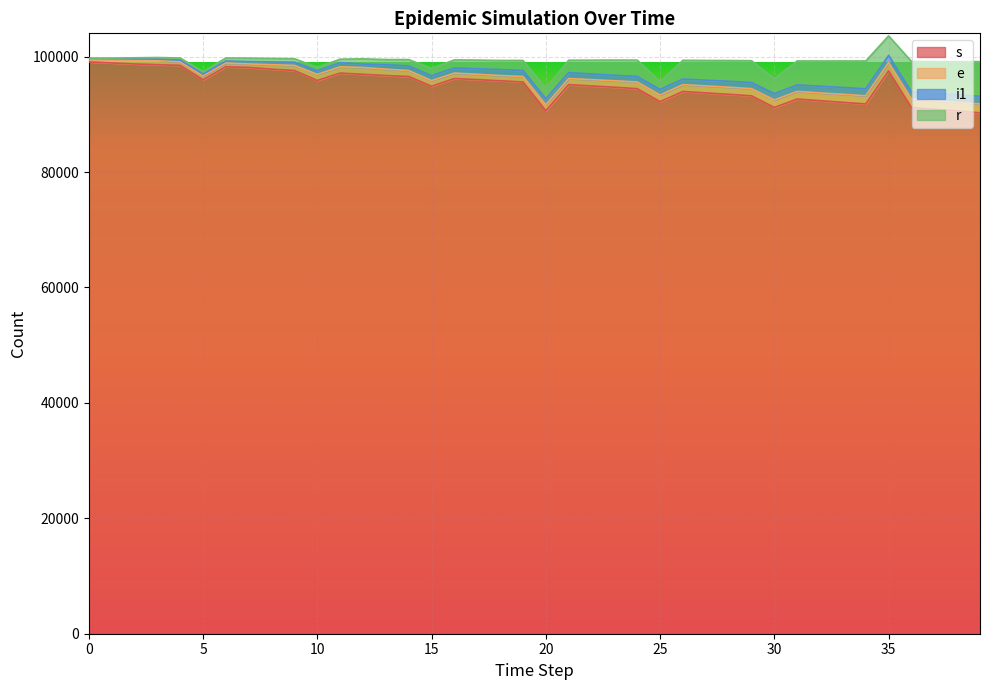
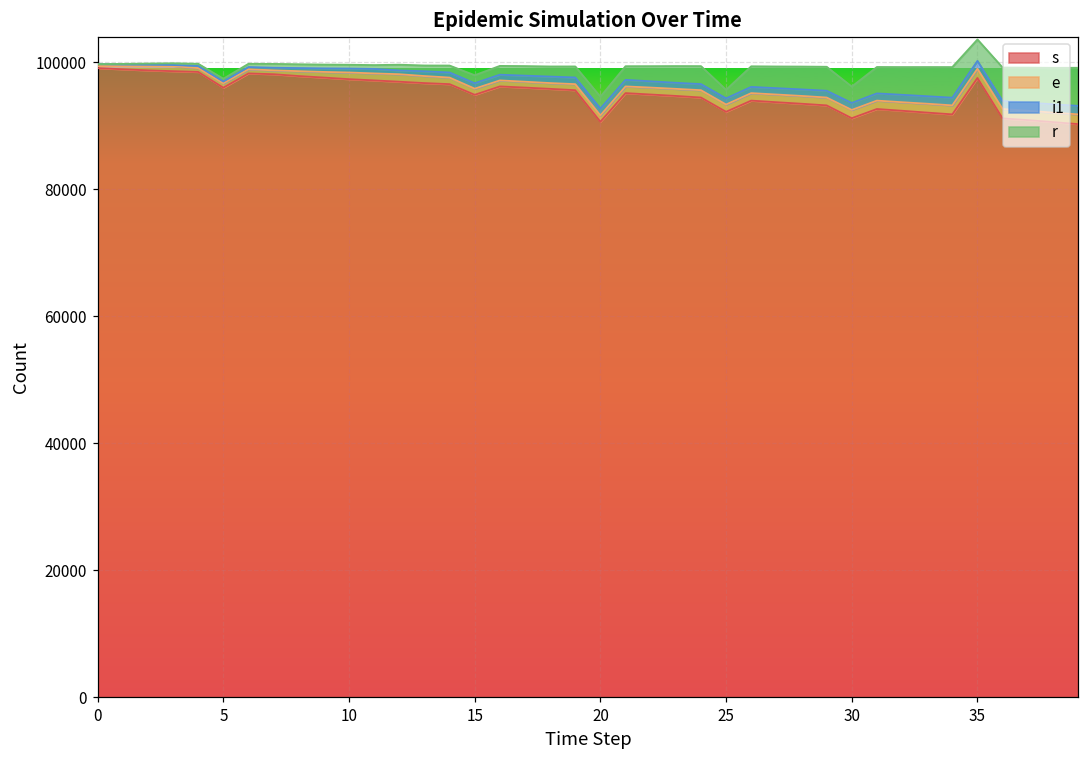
s, 10: 96000 -> 97000
